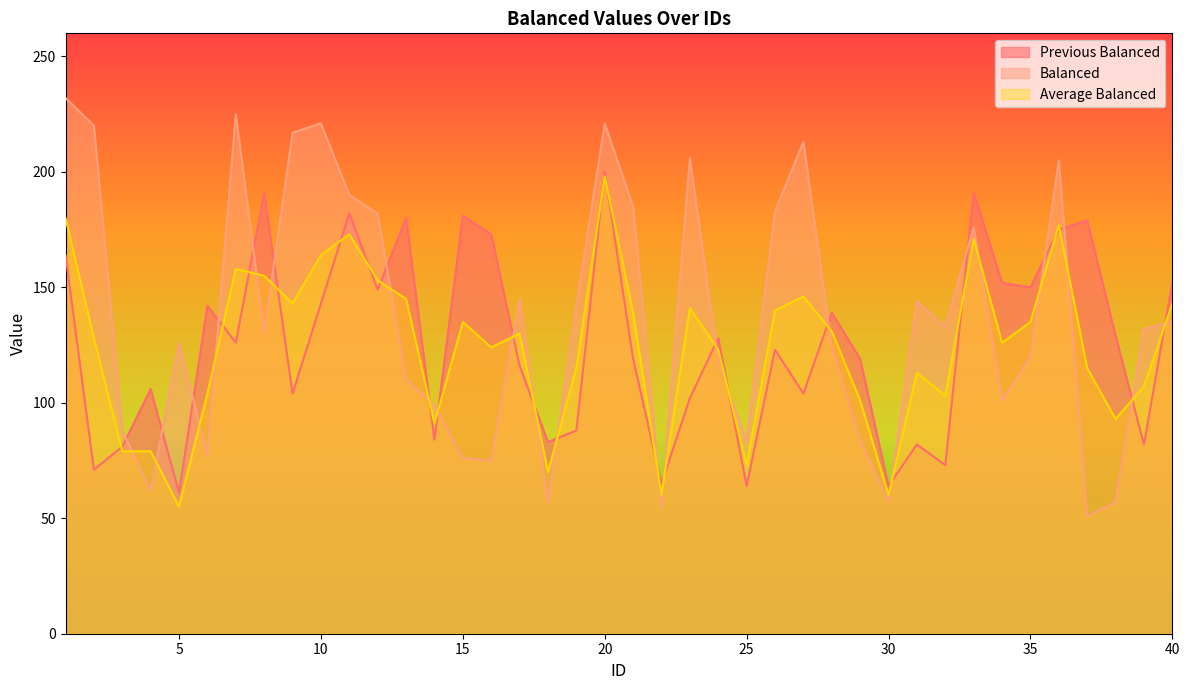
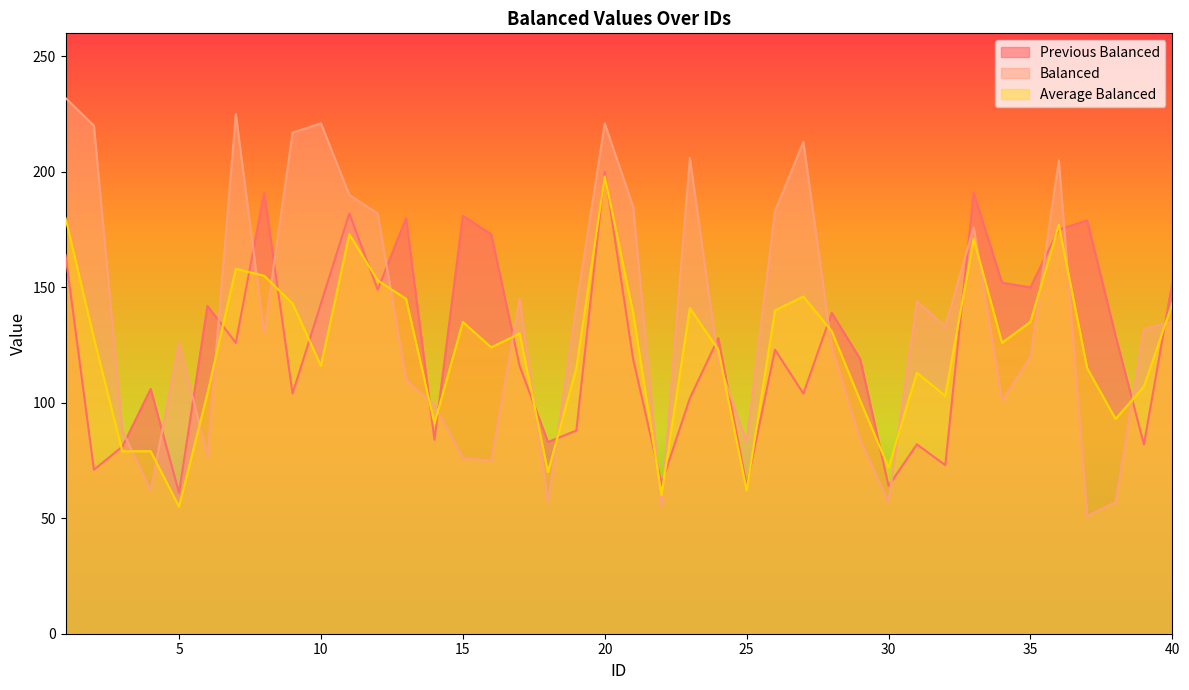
Average Balanced, 10: 164 -> 116
Average Balanced, 25: 73 -> 62
Average Balanced, 30: 60 -> 72
